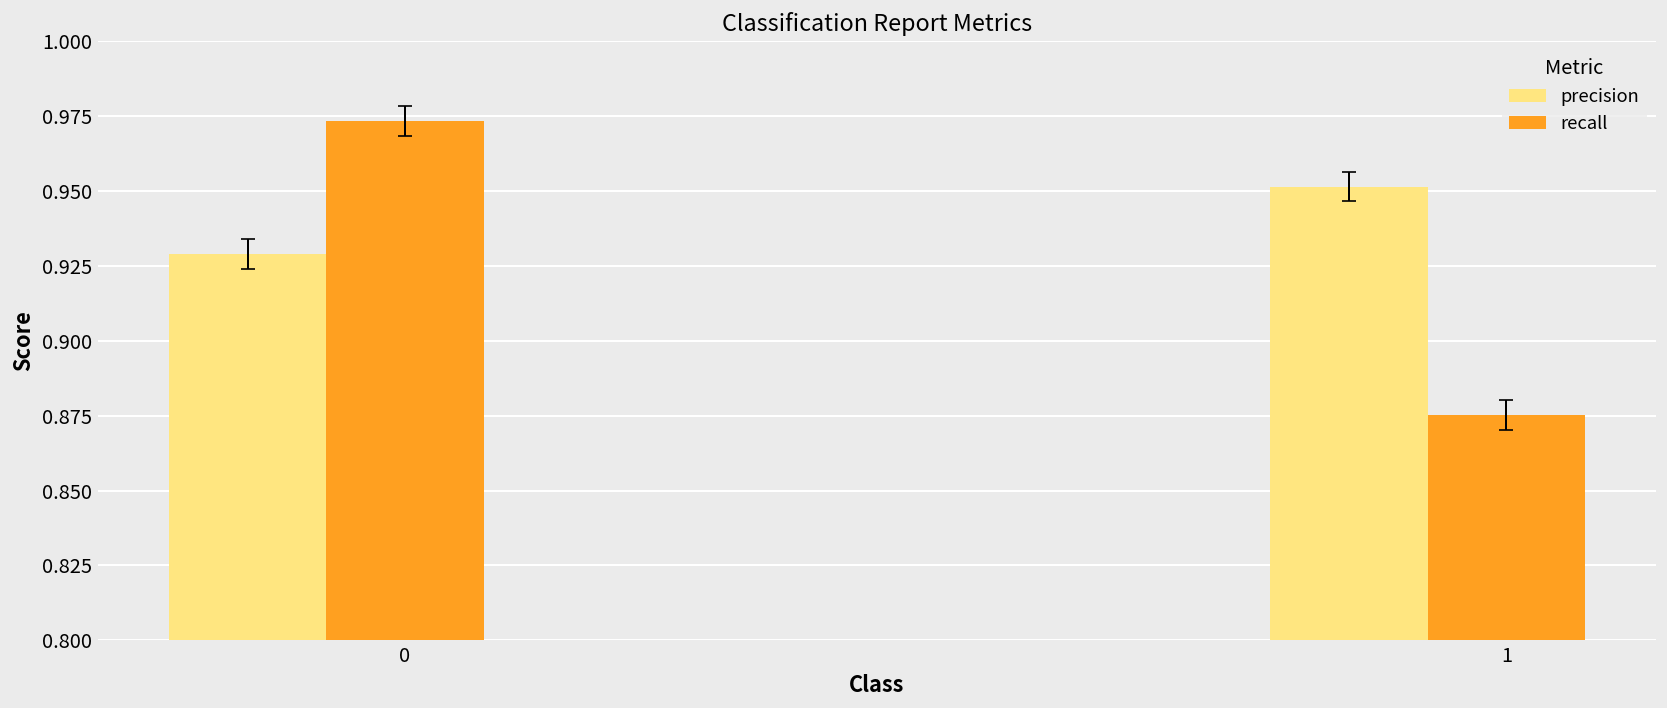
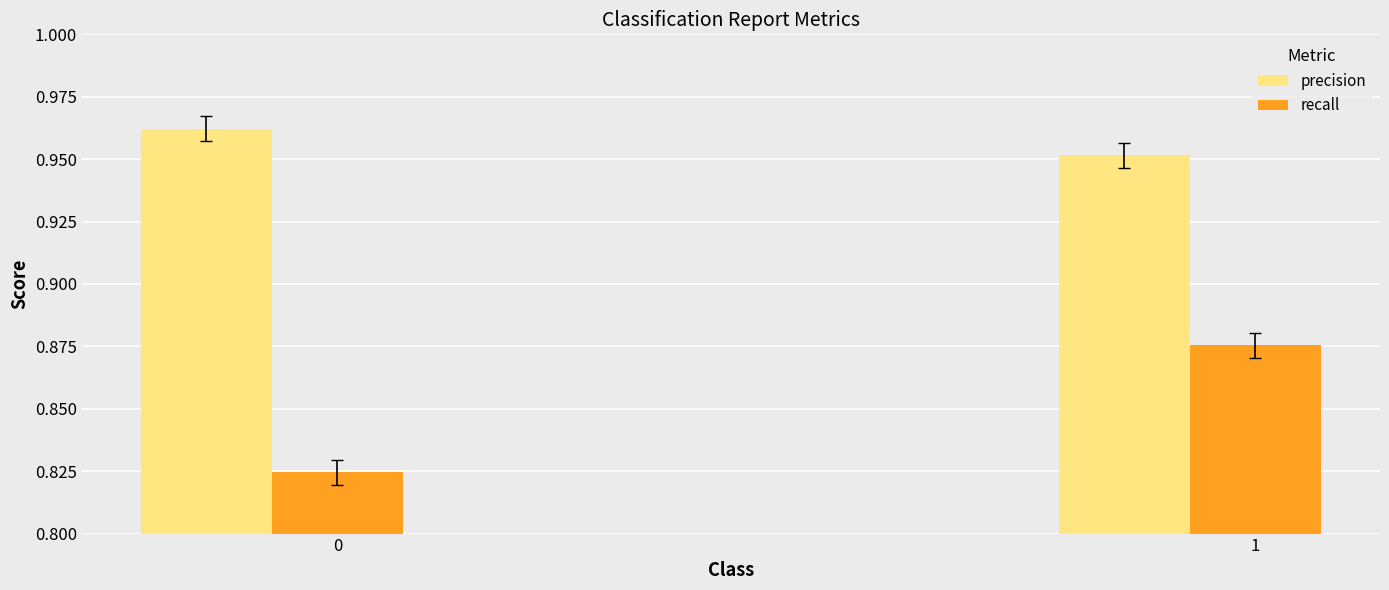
precision, 0: 0.929 -> 0.962
recall, 0: 0.973 -> 0.825
